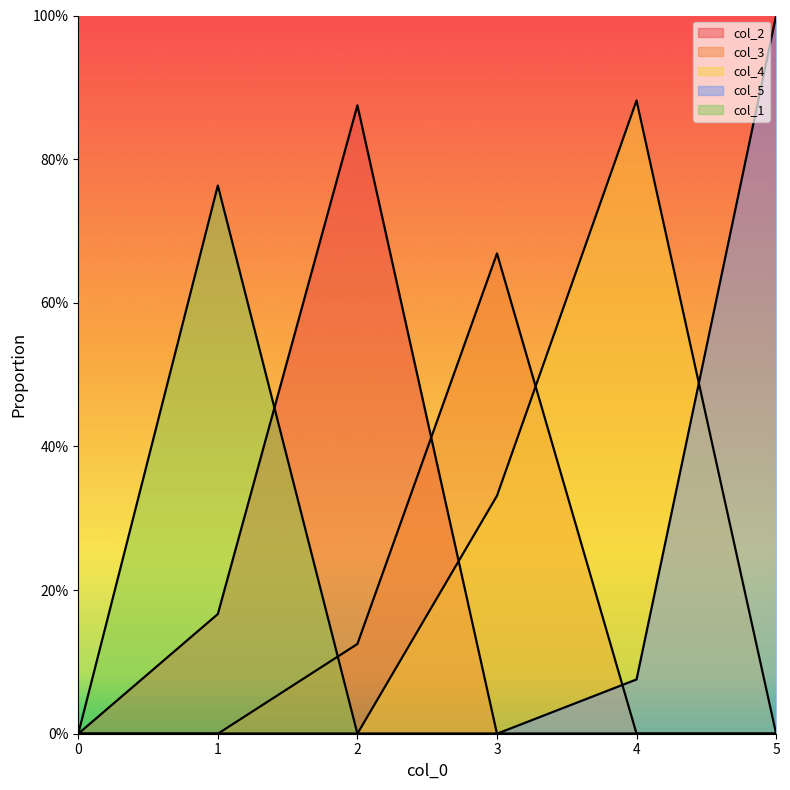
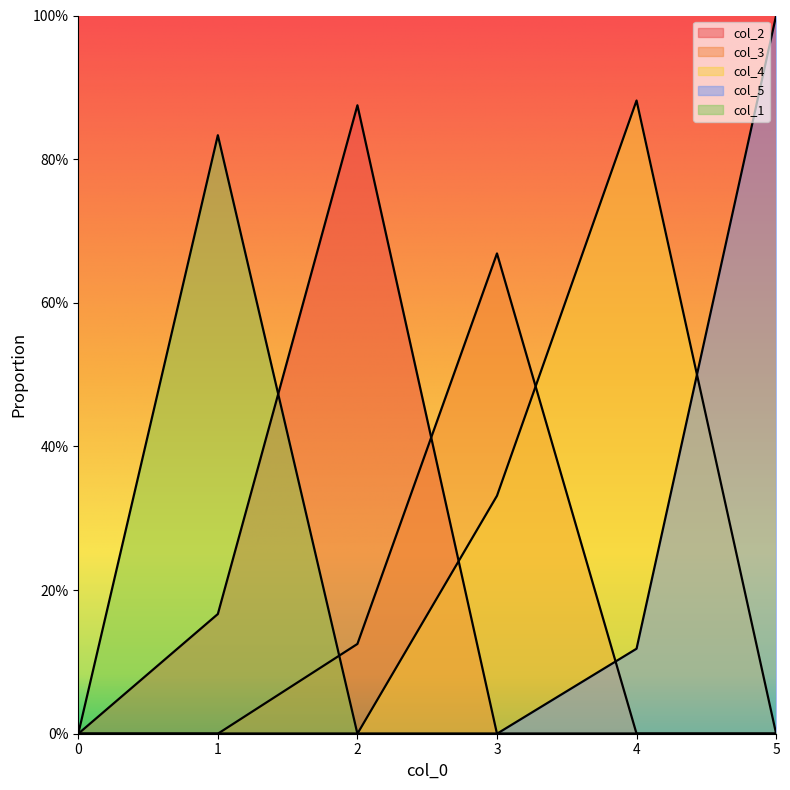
col_1, 1: 76% -> 83%
col_5, 4: 8% -> 12%
